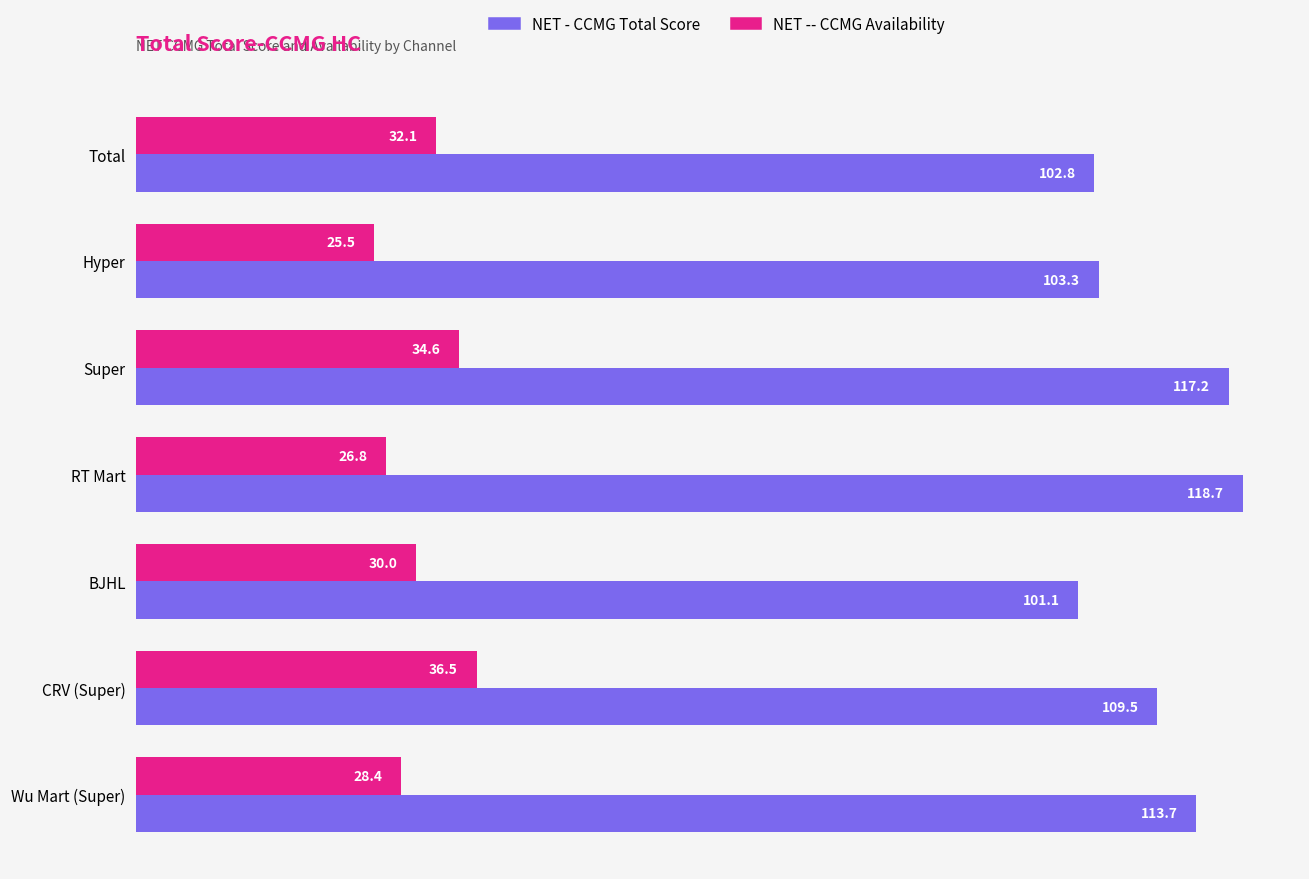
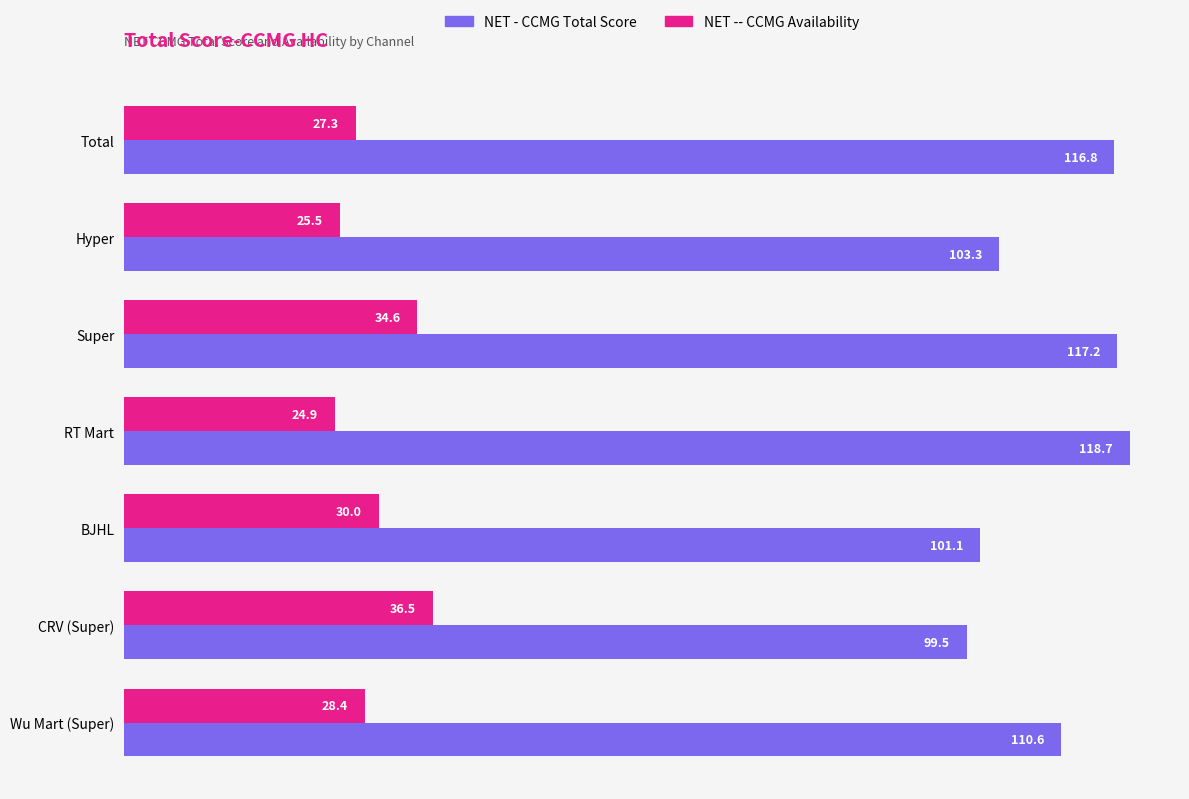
NET -- CCMG Availability, Total: 32.1 -> 27.3
NET - CCMG Total Score, Total: 102.8 -> 116.8
NET -- CCMG Availability, RT Mart: 26.8 -> 24.9
NET - CCMG Total Score, CRV (Super): 109.5 -> 99.5
NET - CCMG Total Score, Wu Mart (Super): 113.7 -> 110.6
